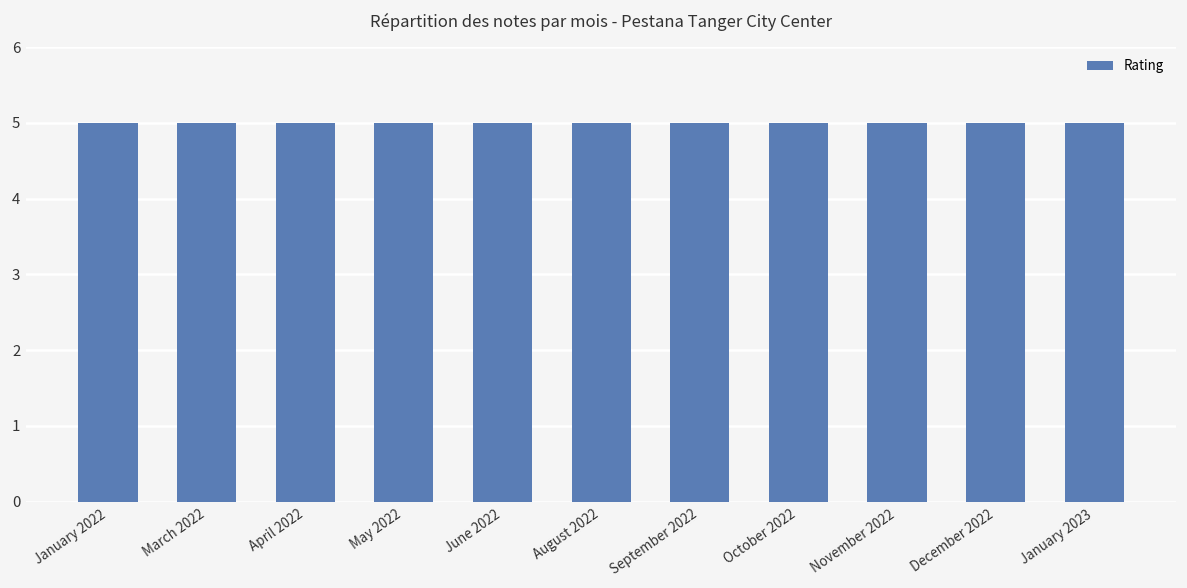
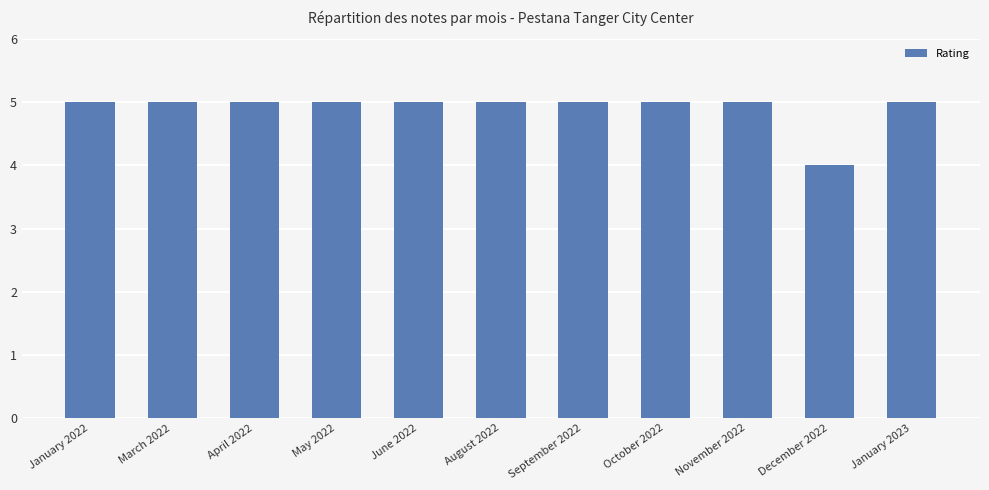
December 2022: 5 -> 4
